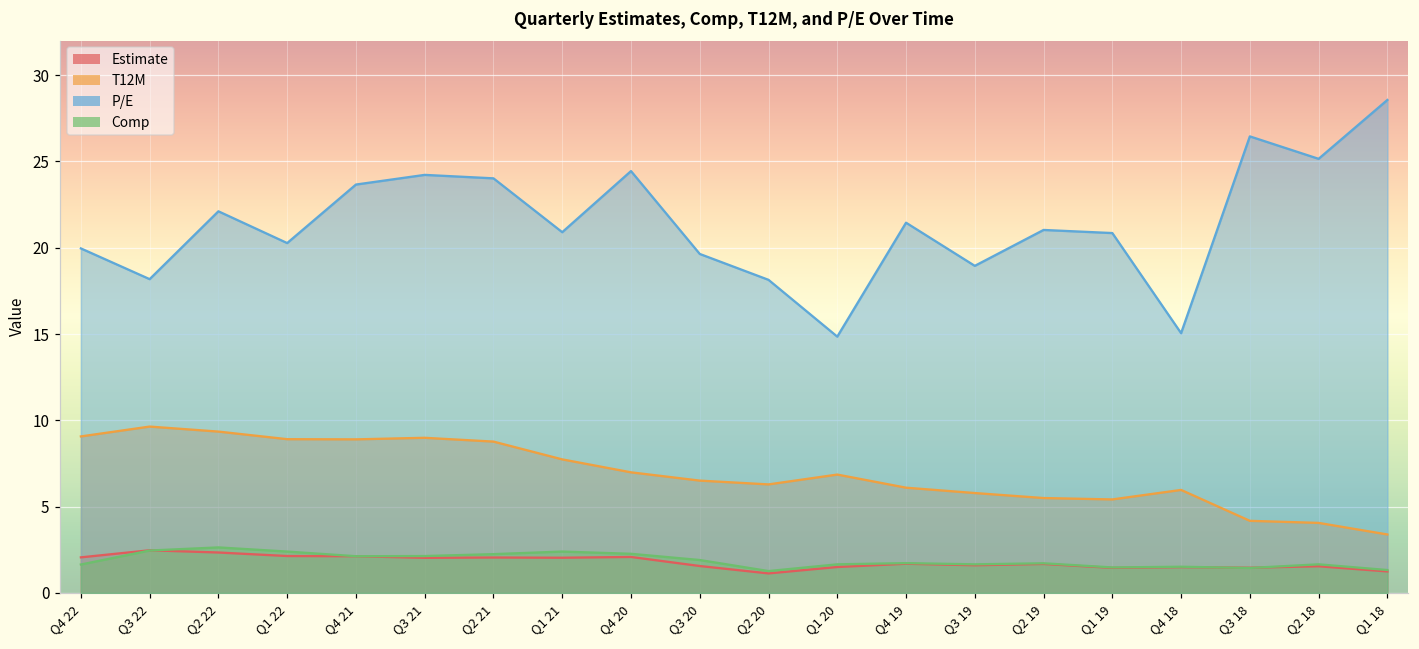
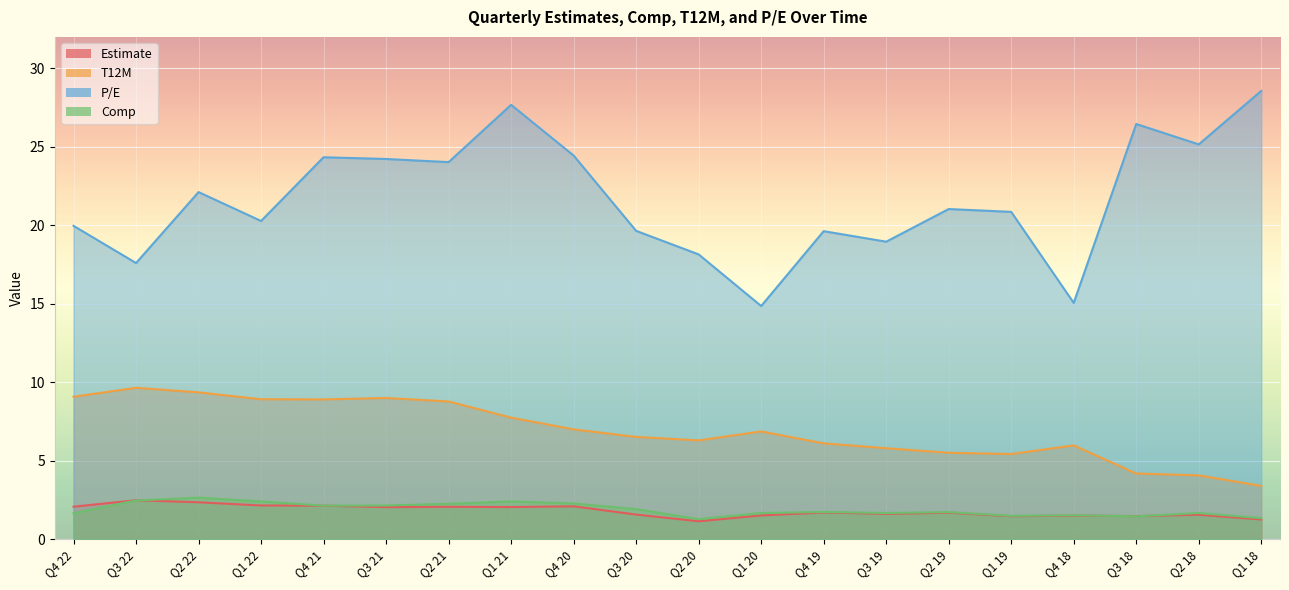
P/E, Q3 22: 18.2 -> 17.6
P/E, Q4 21: 23.7 -> 24.3
P/E, Q1 21: 20.9 -> 27.7
P/E, Q4 19: 21.5 -> 19.6
